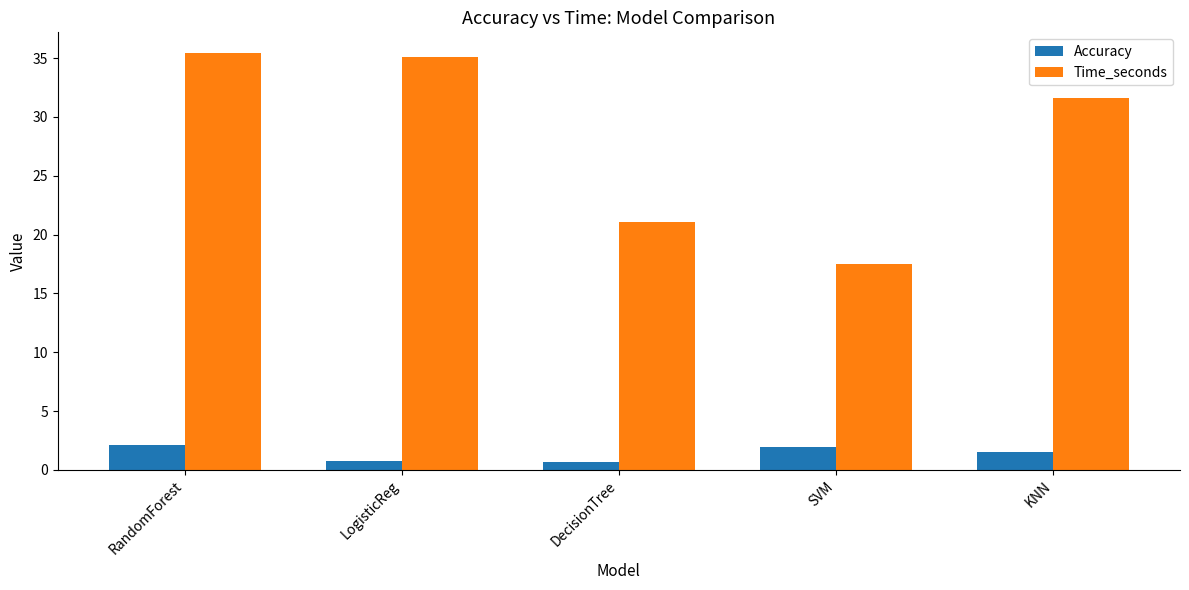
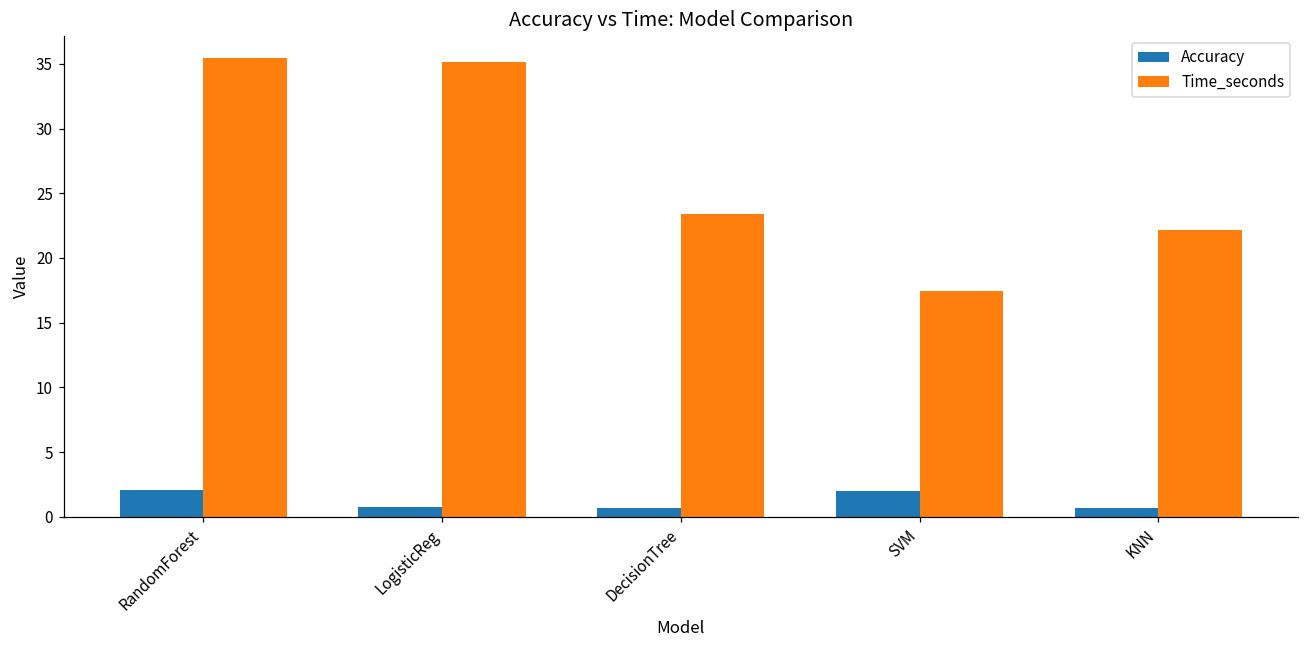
Time_seconds, DecisionTree: 21.1 -> 23.4
Accuracy, KNN: 1.5 -> 0.7
Time_seconds, KNN: 31.6 -> 22.1
